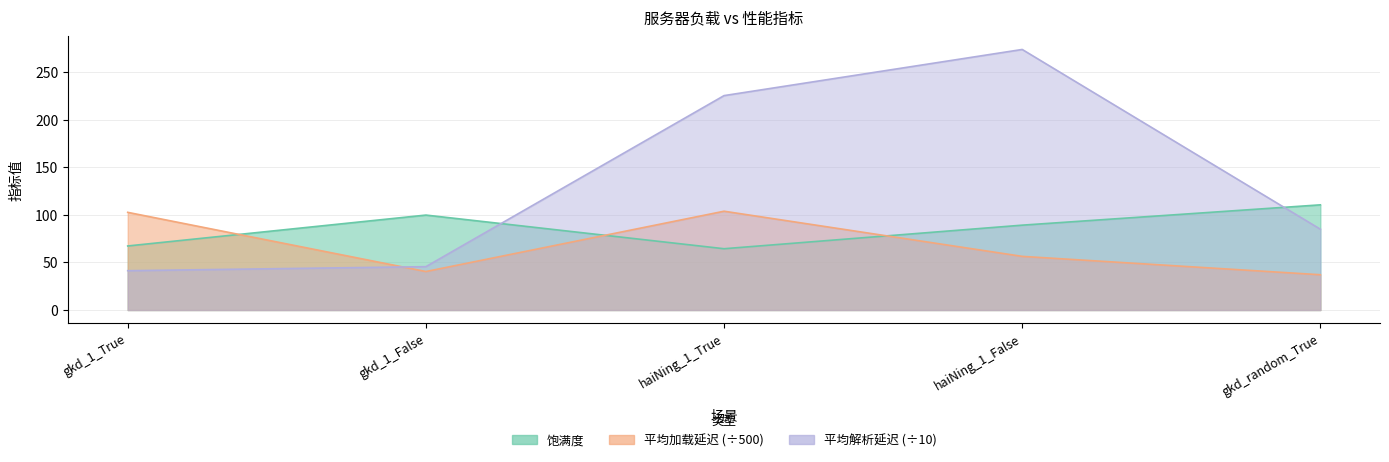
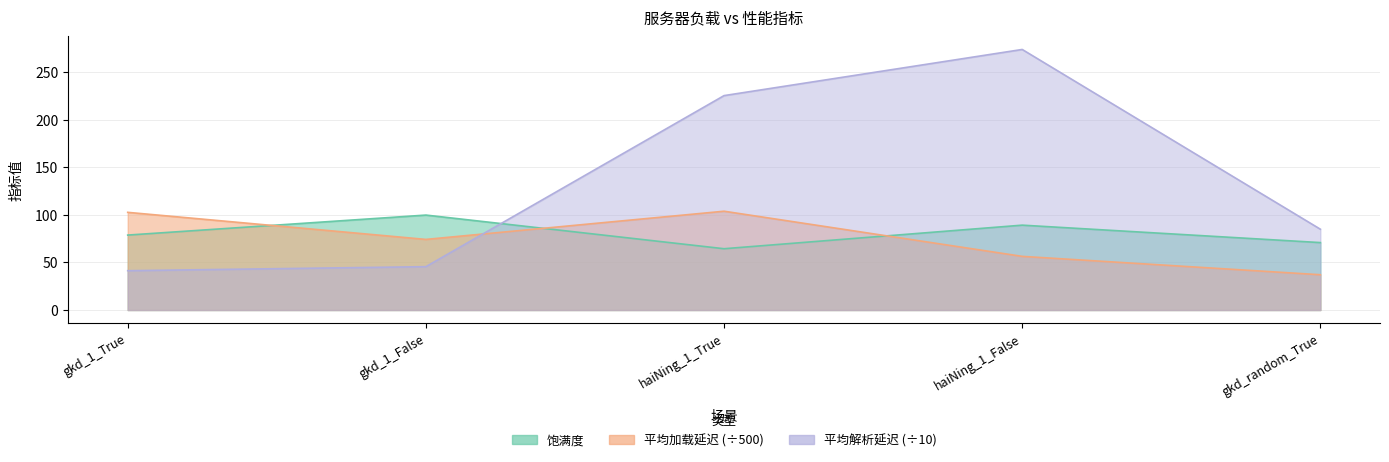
饱满度, gkd_1_True: 70 -> 80
平均加载延迟 (÷500), gkd_1_False: 40 -> 70
饱满度, gkd_random_True: 110 -> 70
